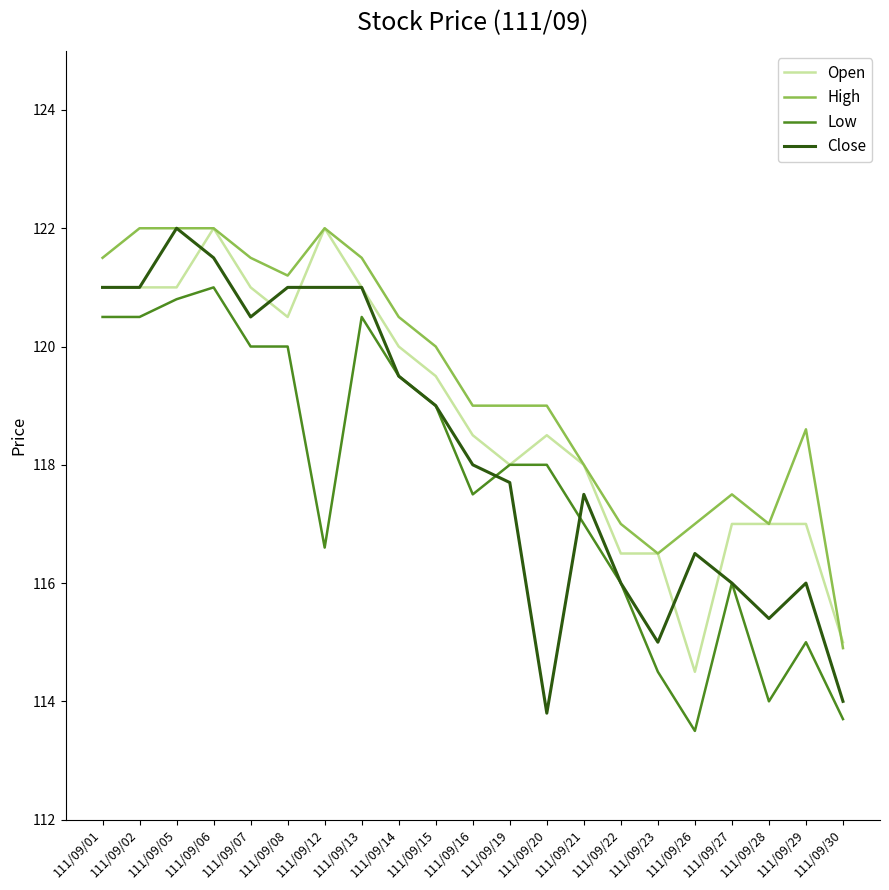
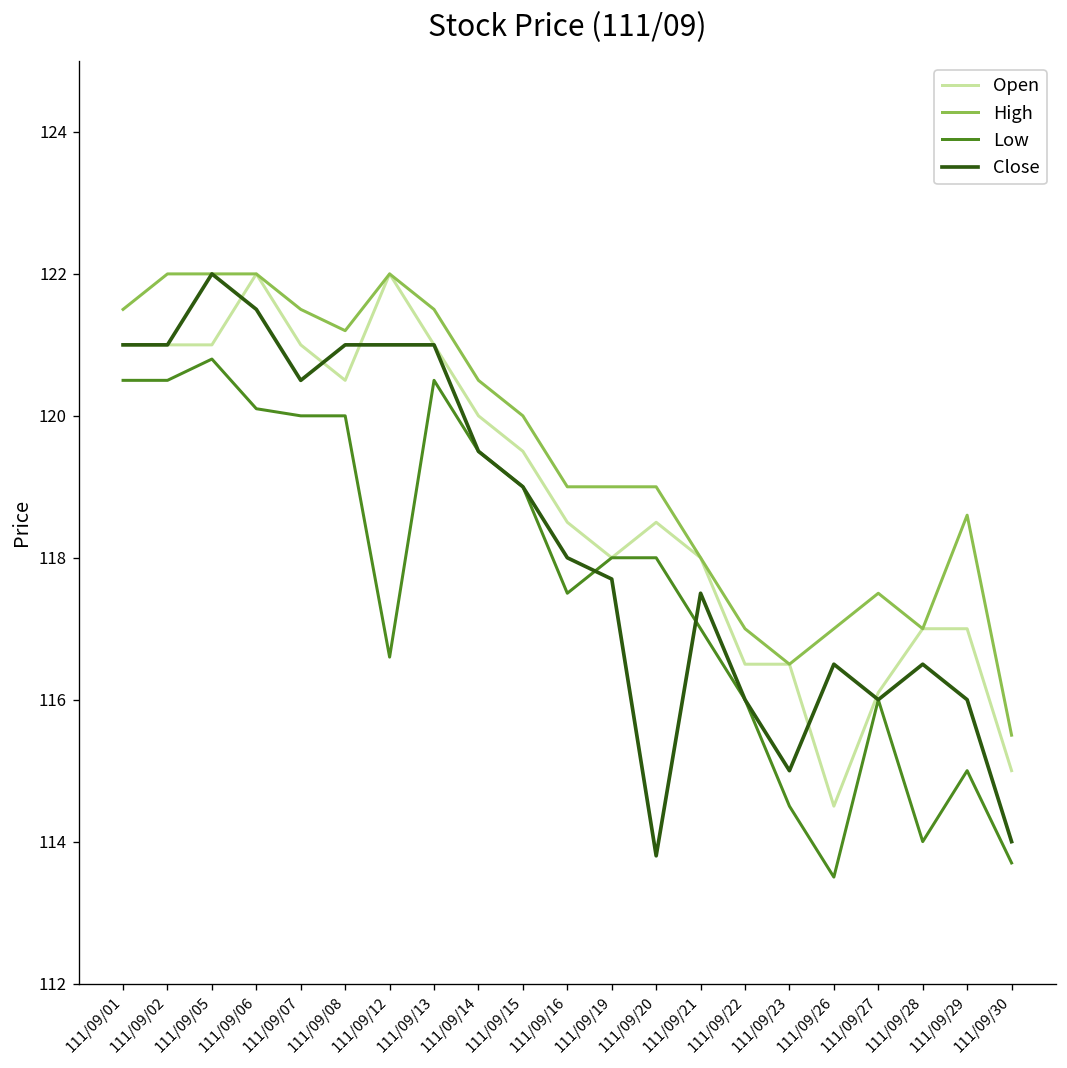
Low, 111/09/06: 121.0 -> 120.1
Open, 111/09/27: 117.0 -> 116.1
Close, 111/09/28: 115.4 -> 116.5
High, 111/09/30: 114.9 -> 115.5
